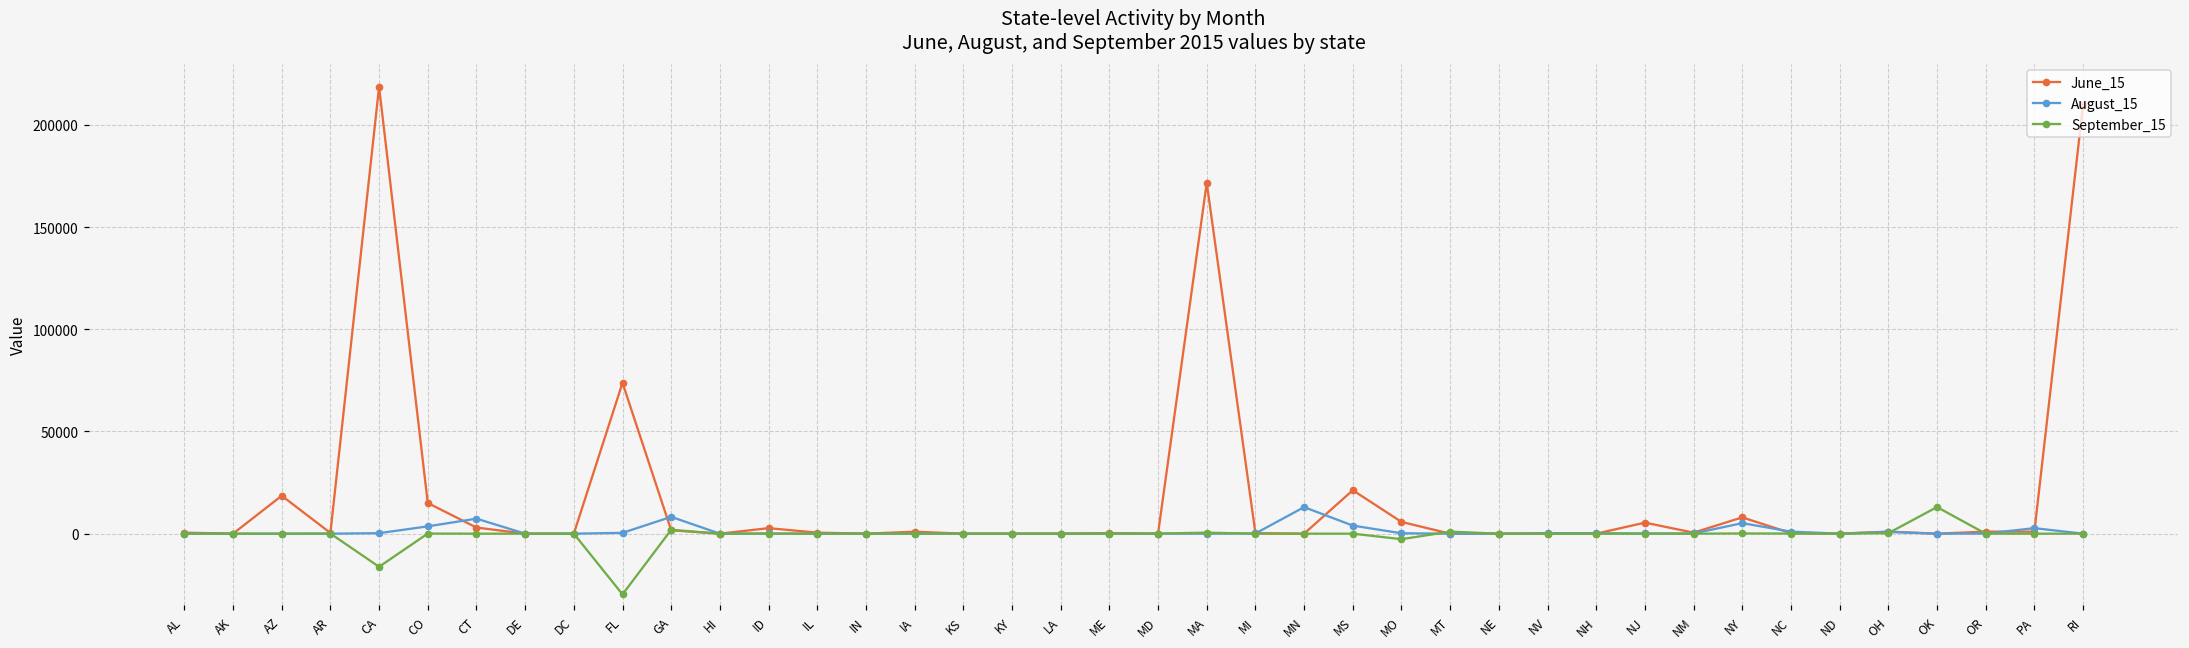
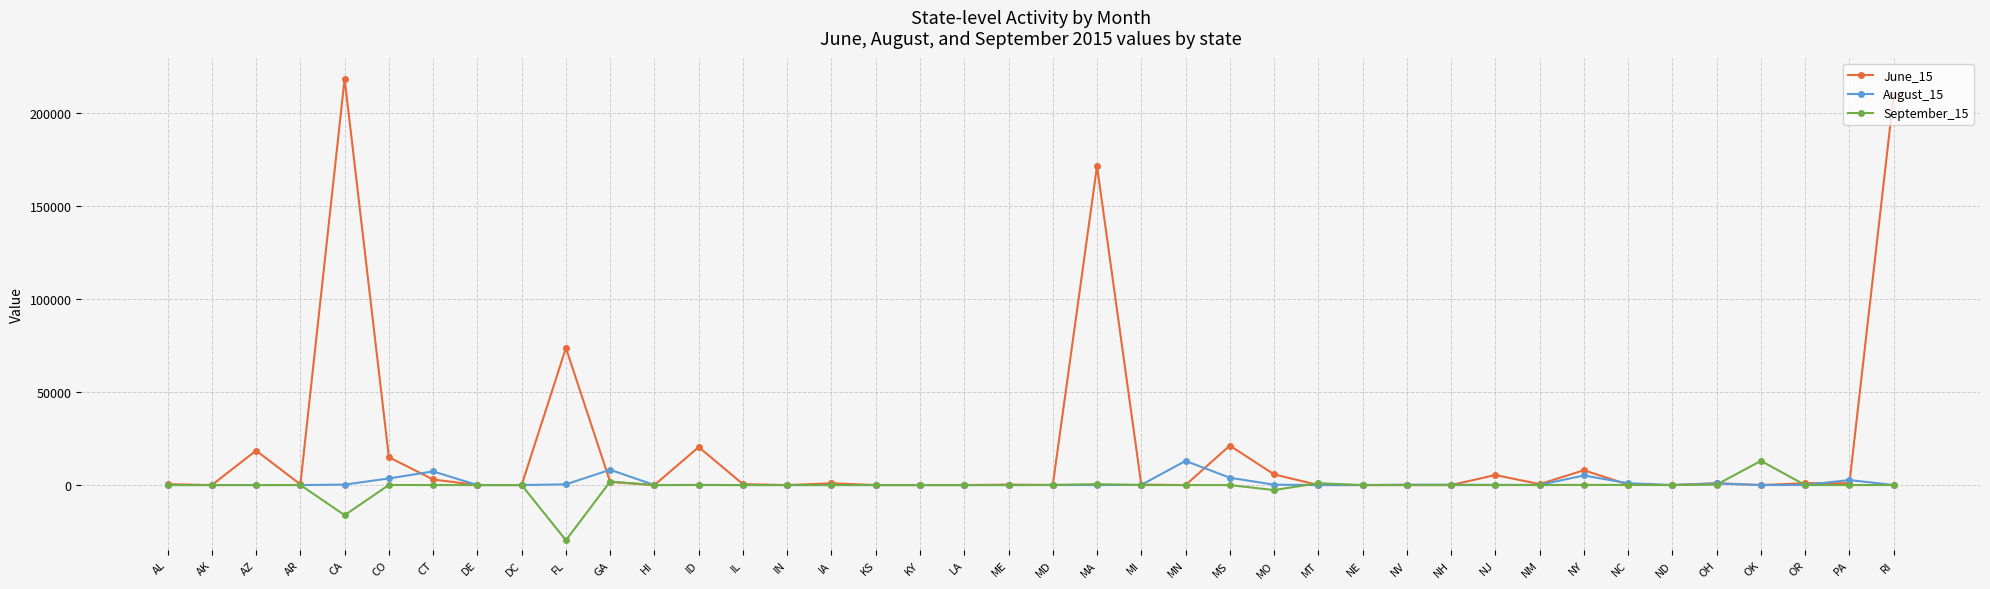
June_15, ID: 3000 -> 20000
